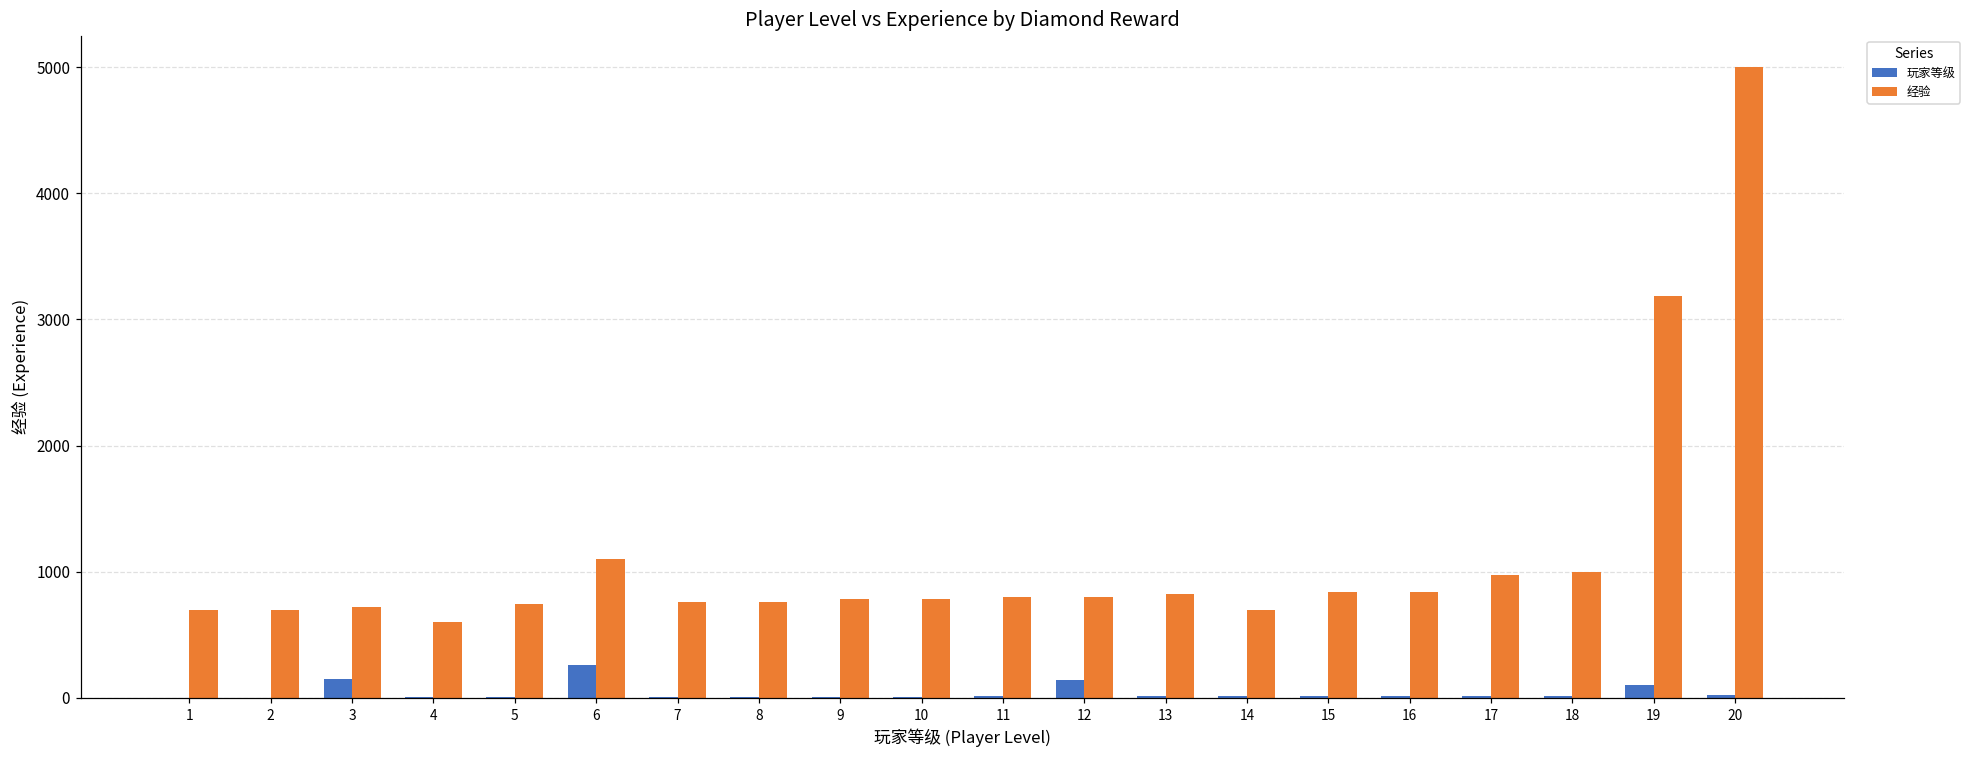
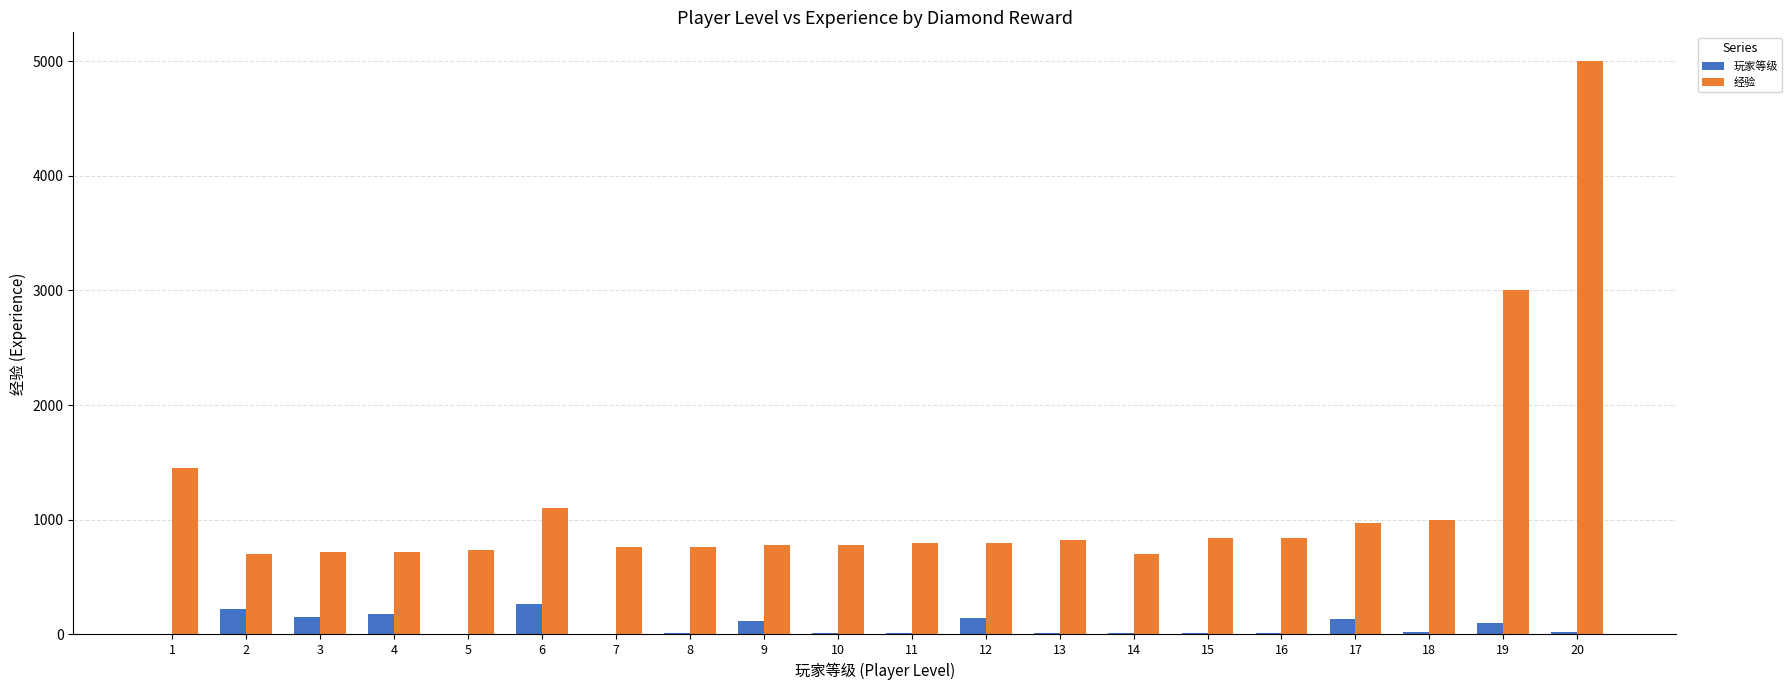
经验, 1: 700 -> 1460
玩家等级, 2: 0 -> 220
玩家等级, 4: 0 -> 180
经验, 4: 600 -> 720
玩家等级, 9: 10 -> 120
玩家等级, 17: 20 -> 140
经验, 19: 3190 -> 3000
